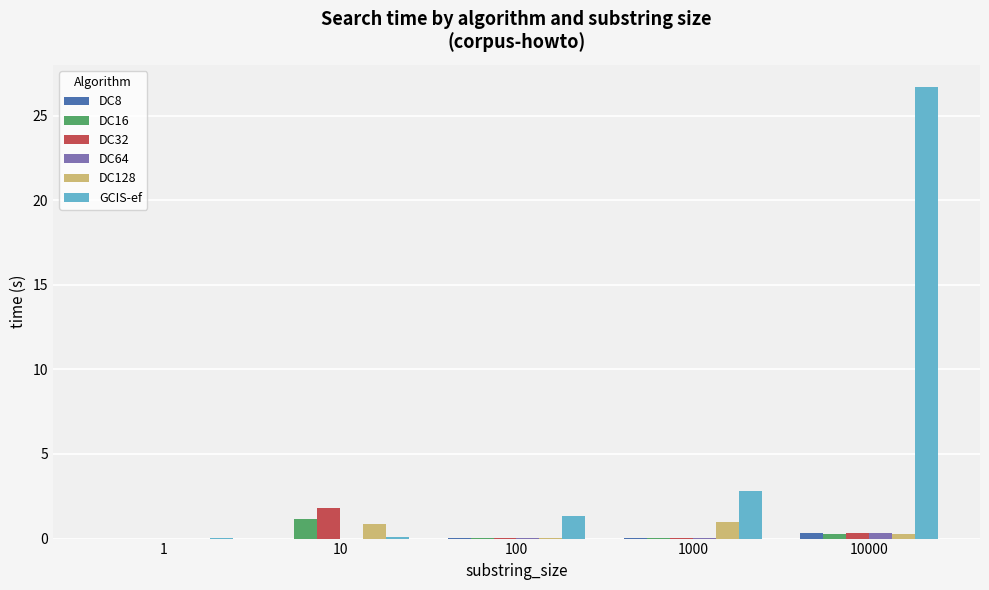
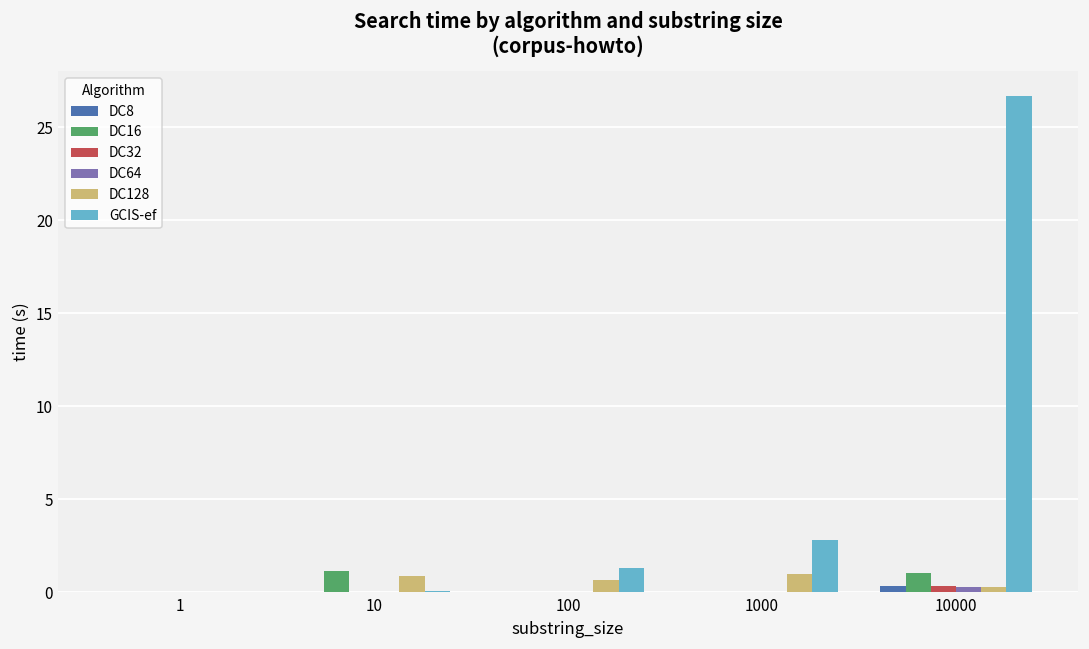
DC32, 10: 1.8 -> 0.0
DC128, 100: 0.0 -> 0.7
DC16, 10000: 0.3 -> 1.0
